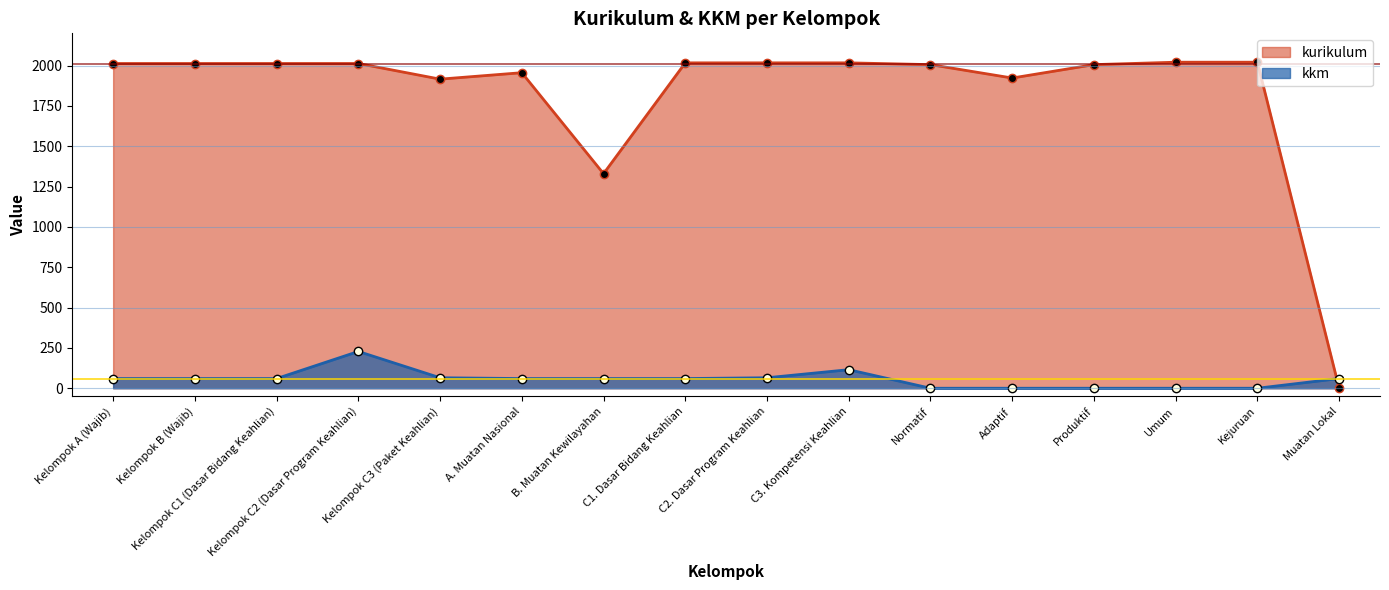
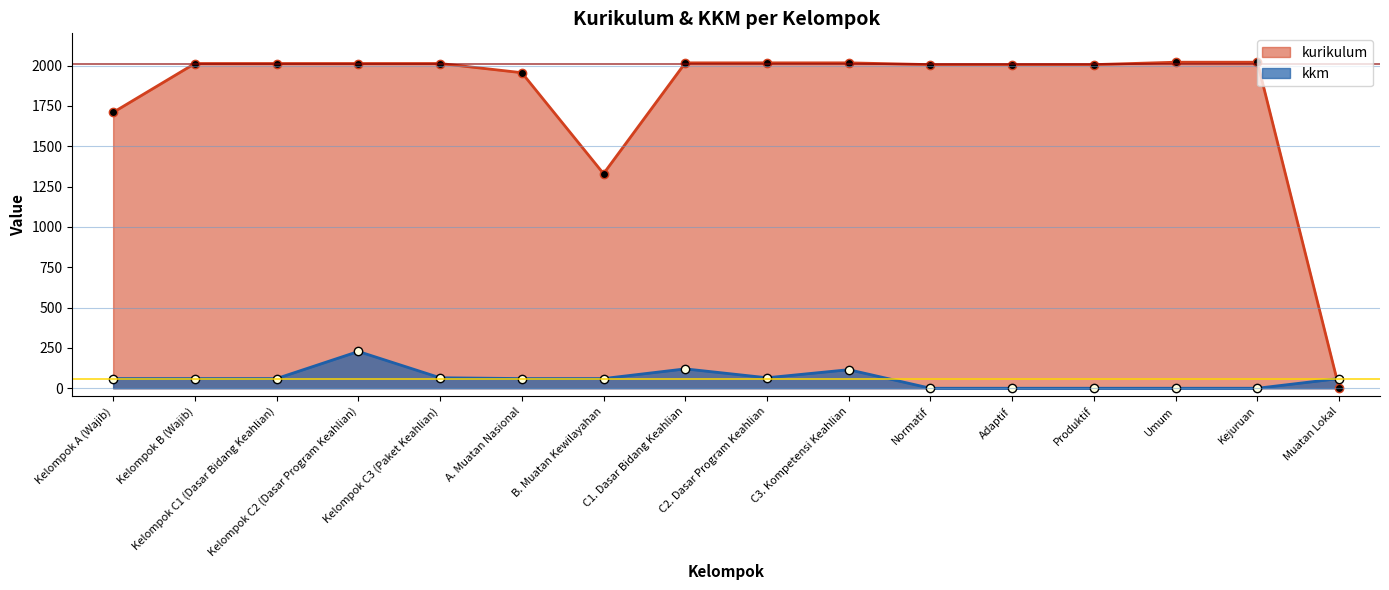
kurikulum, Kelompok A (Wajib): 2010 -> 1710
kurikulum, Kelompok C3 (Paket Keahlian): 1920 -> 2010
kkm, C1. Dasar Bidang Keahlian: 60 -> 120
kurikulum, Adaptif: 1920 -> 2010
